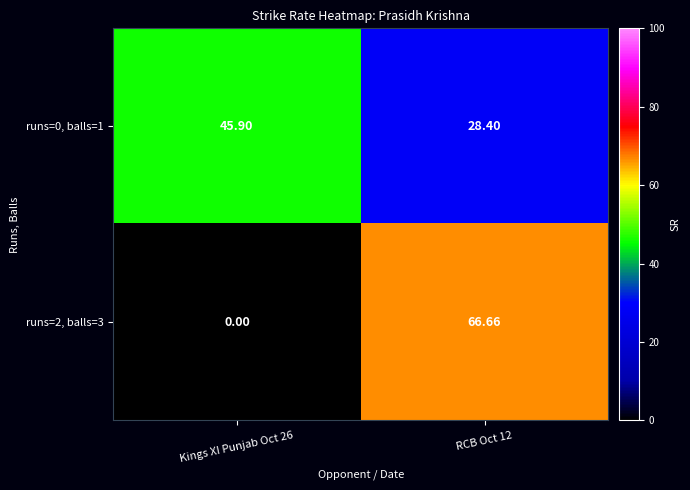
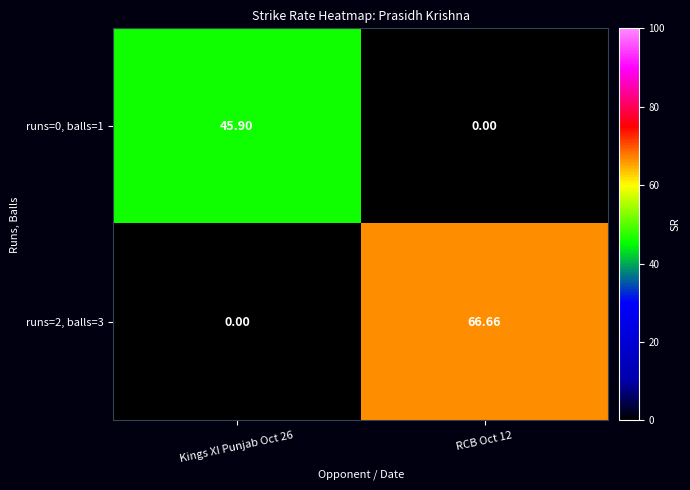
runs=0, balls=1, RCB Oct 12: 28.40 -> 0.00
